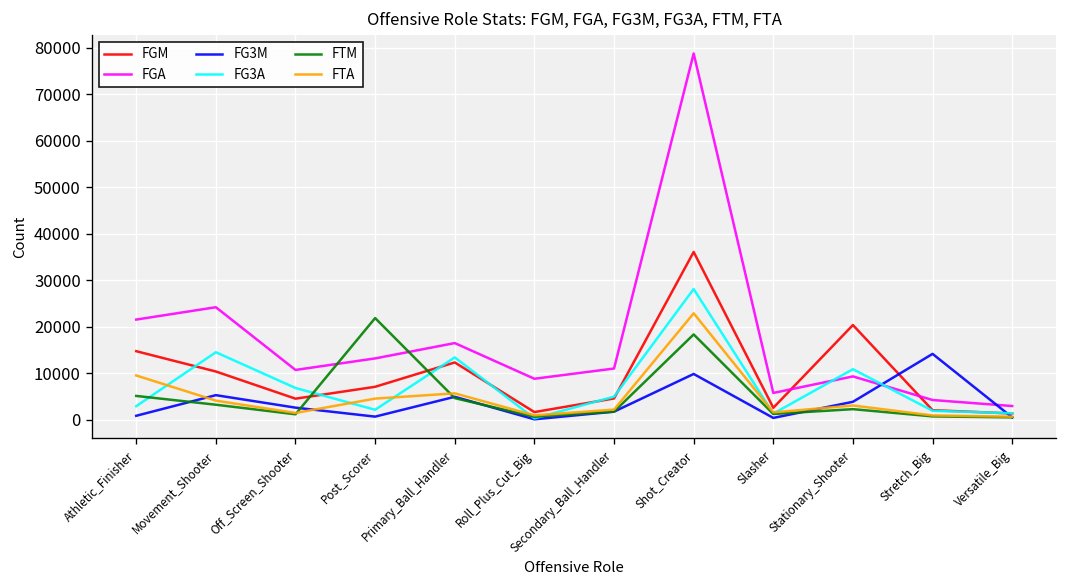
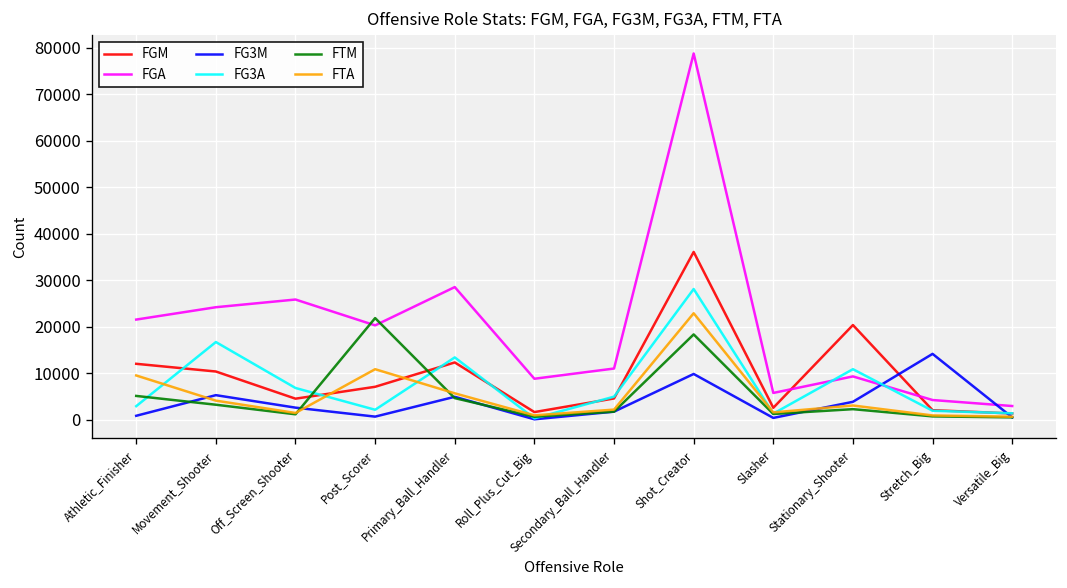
FGM, Athletic_Finisher: 15000 -> 12000
FG3A, Movement_Shooter: 15000 -> 17000
FGA, Off_Screen_Shooter: 11000 -> 26000
FGA, Post_Scorer: 13000 -> 20000
FTA, Post_Scorer: 5000 -> 11000
FGA, Primary_Ball_Handler: 16000 -> 29000
